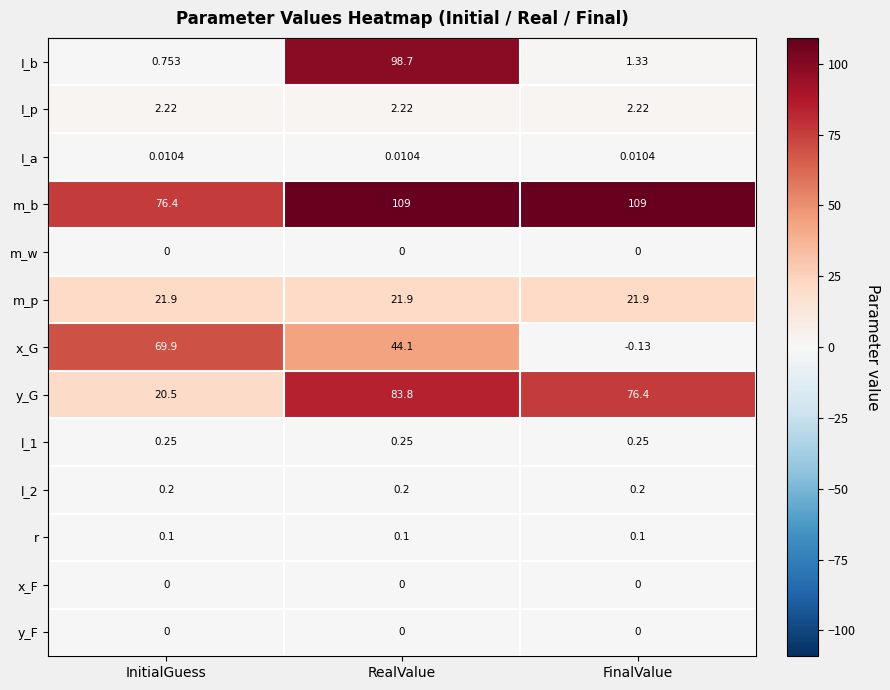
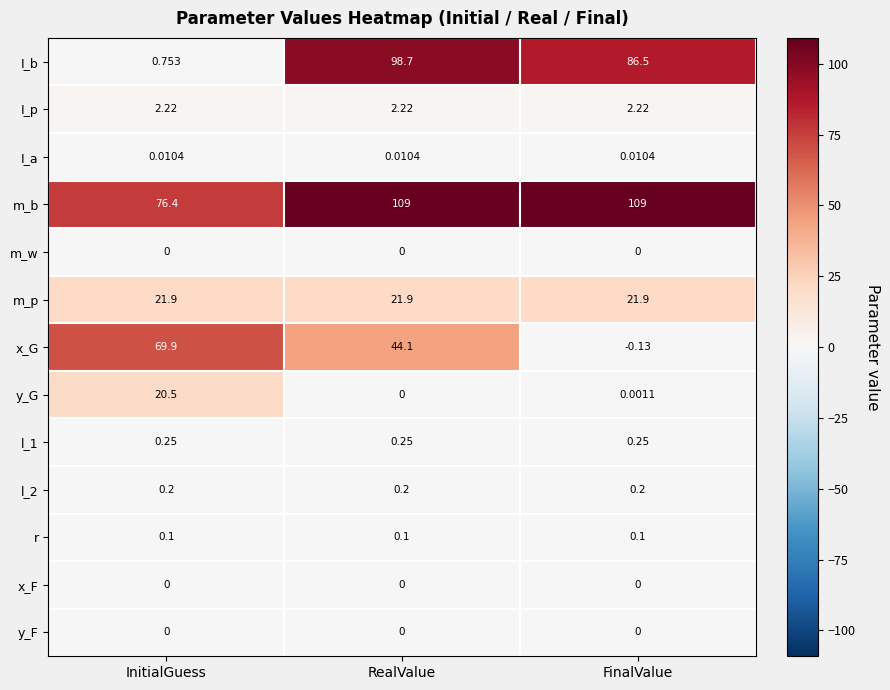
I_b, FinalValue: 1.33 -> 86.5
y_G, RealValue: 83.8 -> 0
y_G, FinalValue: 76.4 -> 0.0011
